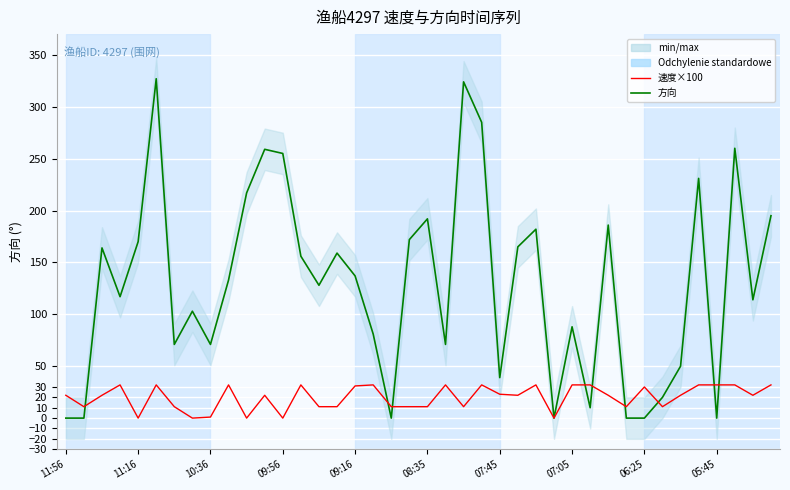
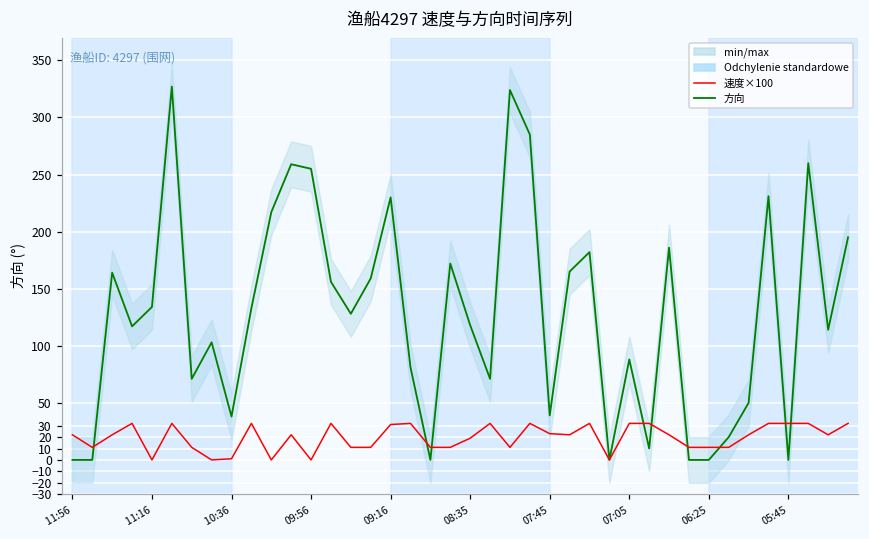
方向, 11:16: 170 -> 134
方向, 10:36: 71 -> 38
方向, 09:16: 137 -> 230
方向, 08:35: 192 -> 118
速度×100, 08:35: 11 -> 19
速度×100, 06:25: 30 -> 11
